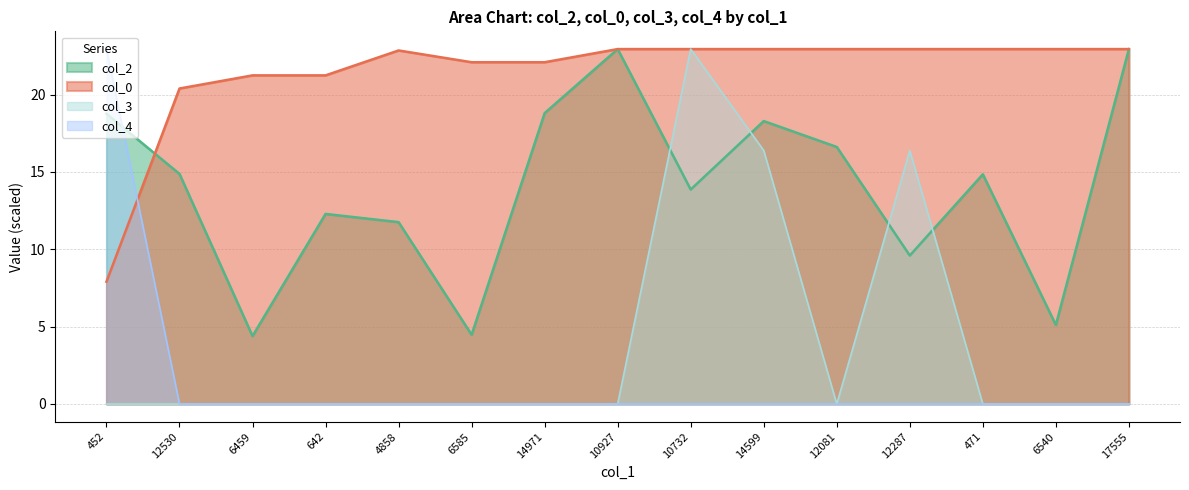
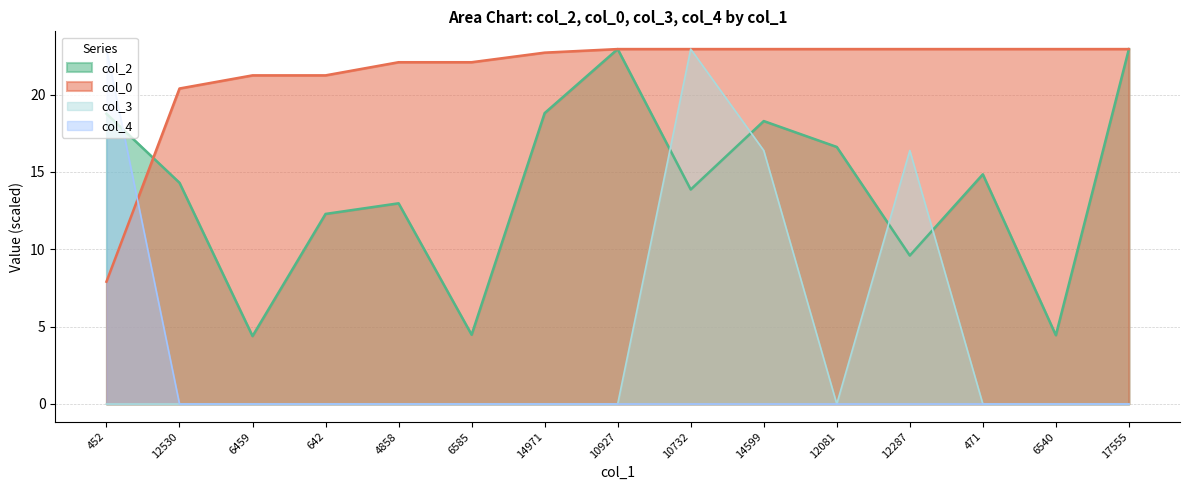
col_2, 12530: 14.9 -> 14.3
col_2, 4858: 11.8 -> 13.0
col_0, 4858: 22.9 -> 22.1
col_0, 14971: 22.1 -> 22.7
col_2, 6540: 5.1 -> 4.4
